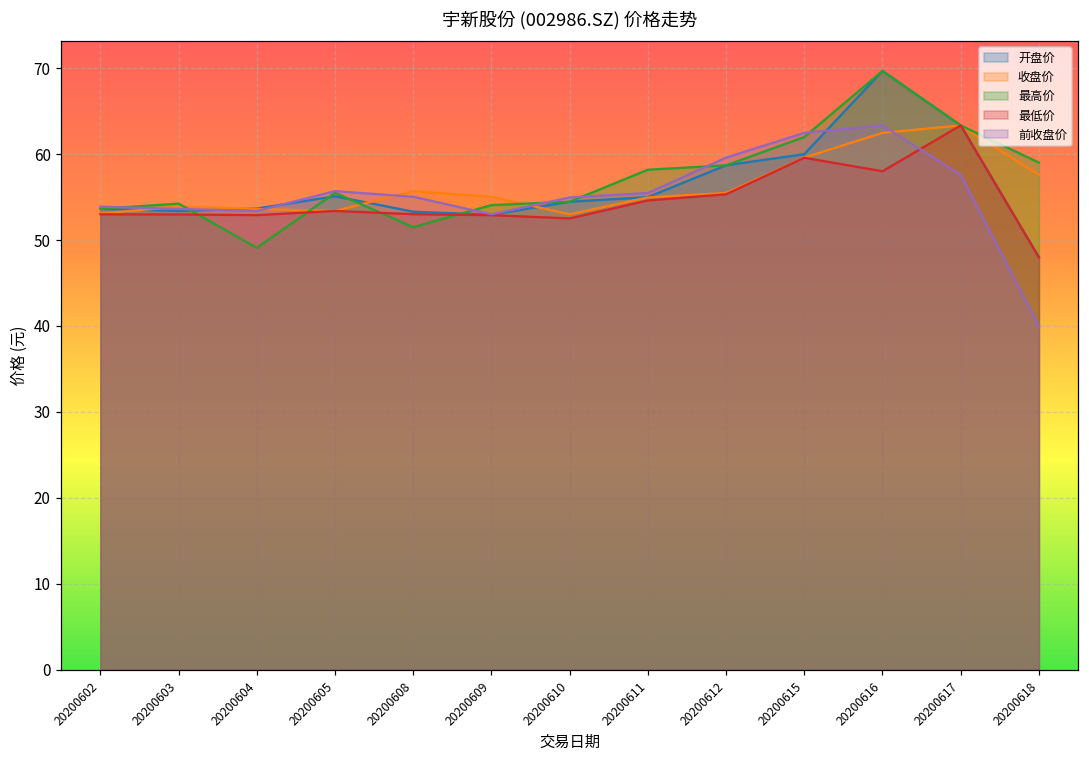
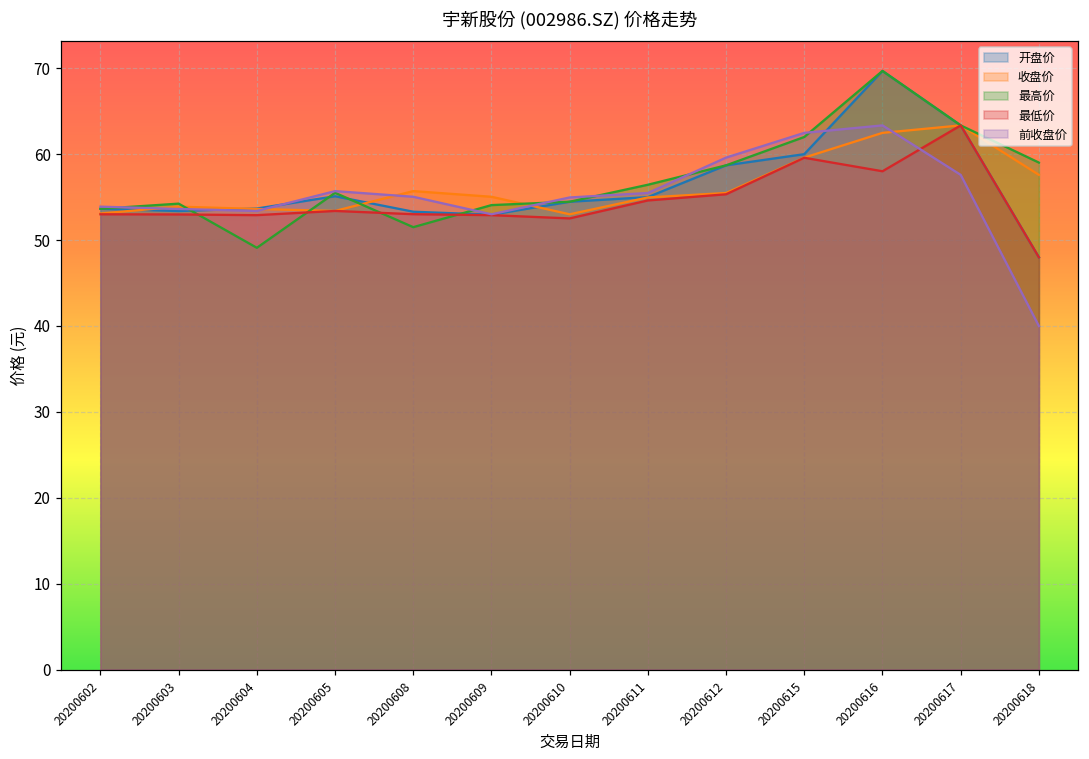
最高价, 20200611: 58 -> 56
